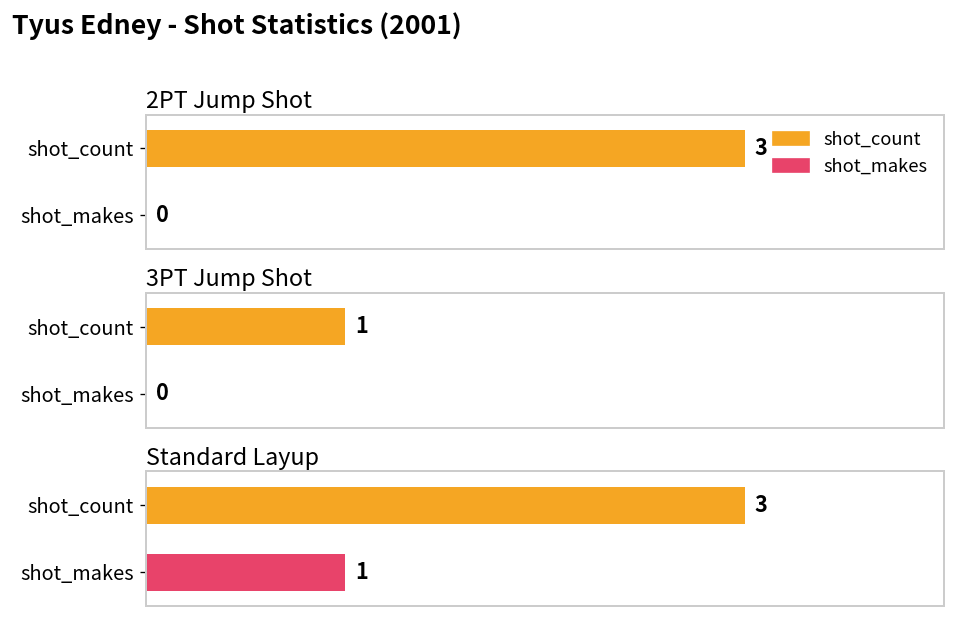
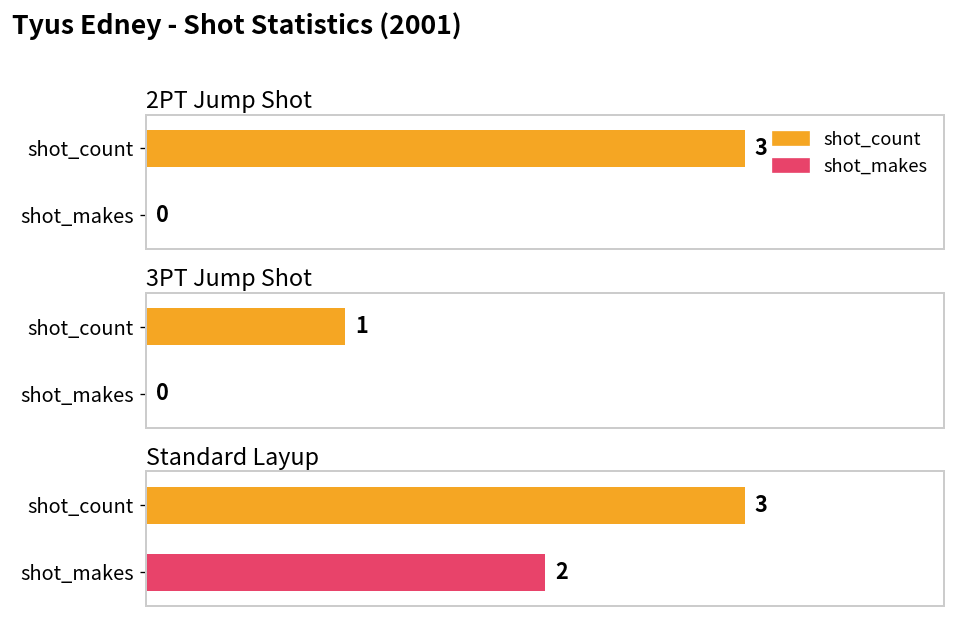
Standard Layup, shot_makes: 1 -> 2
